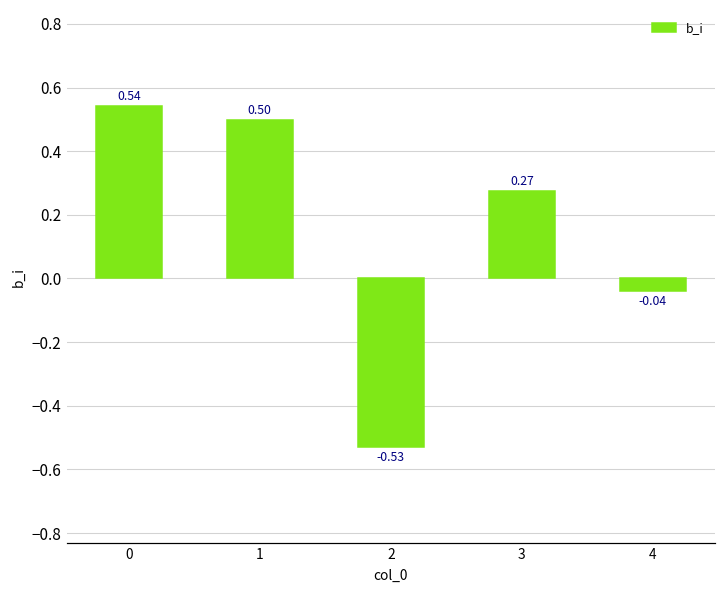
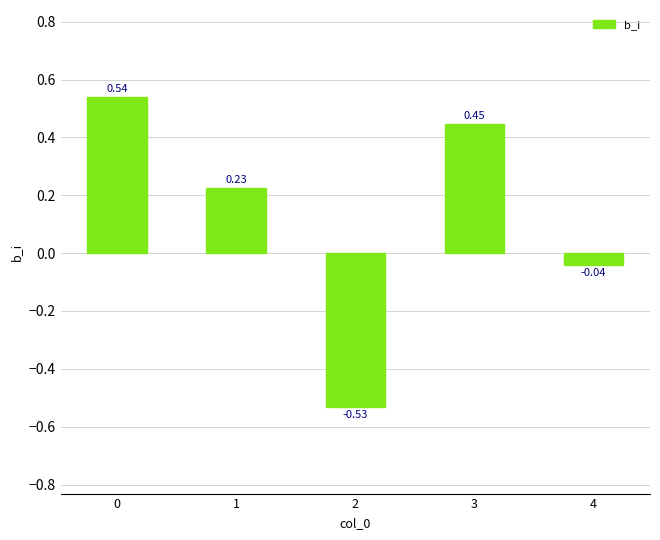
1: 0.50 -> 0.23
3: 0.27 -> 0.45
